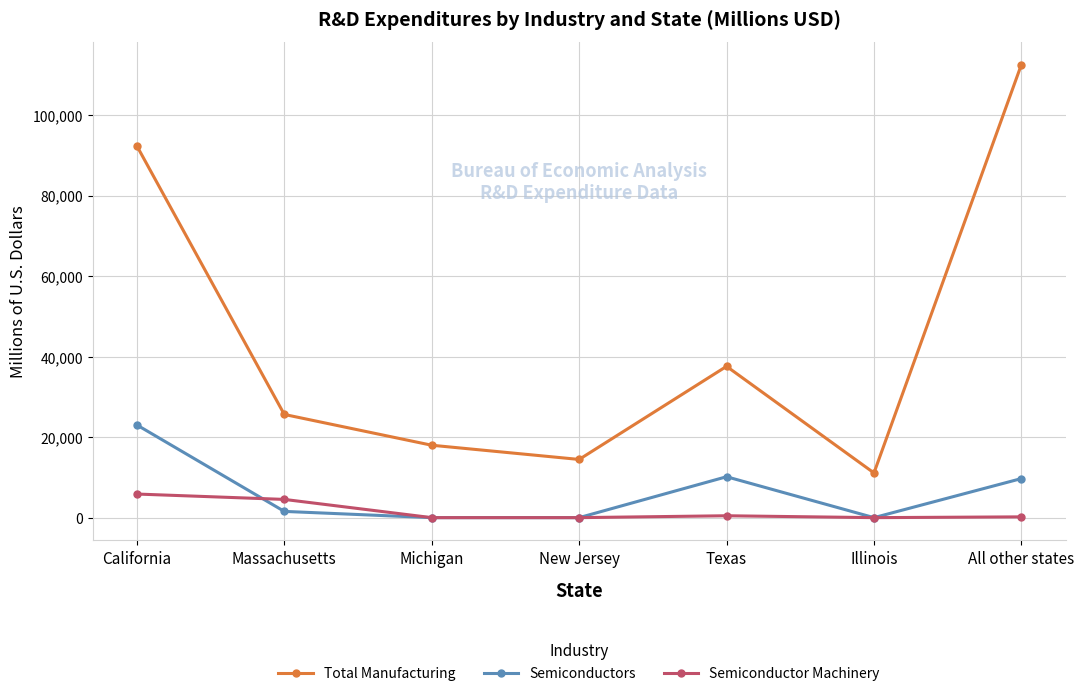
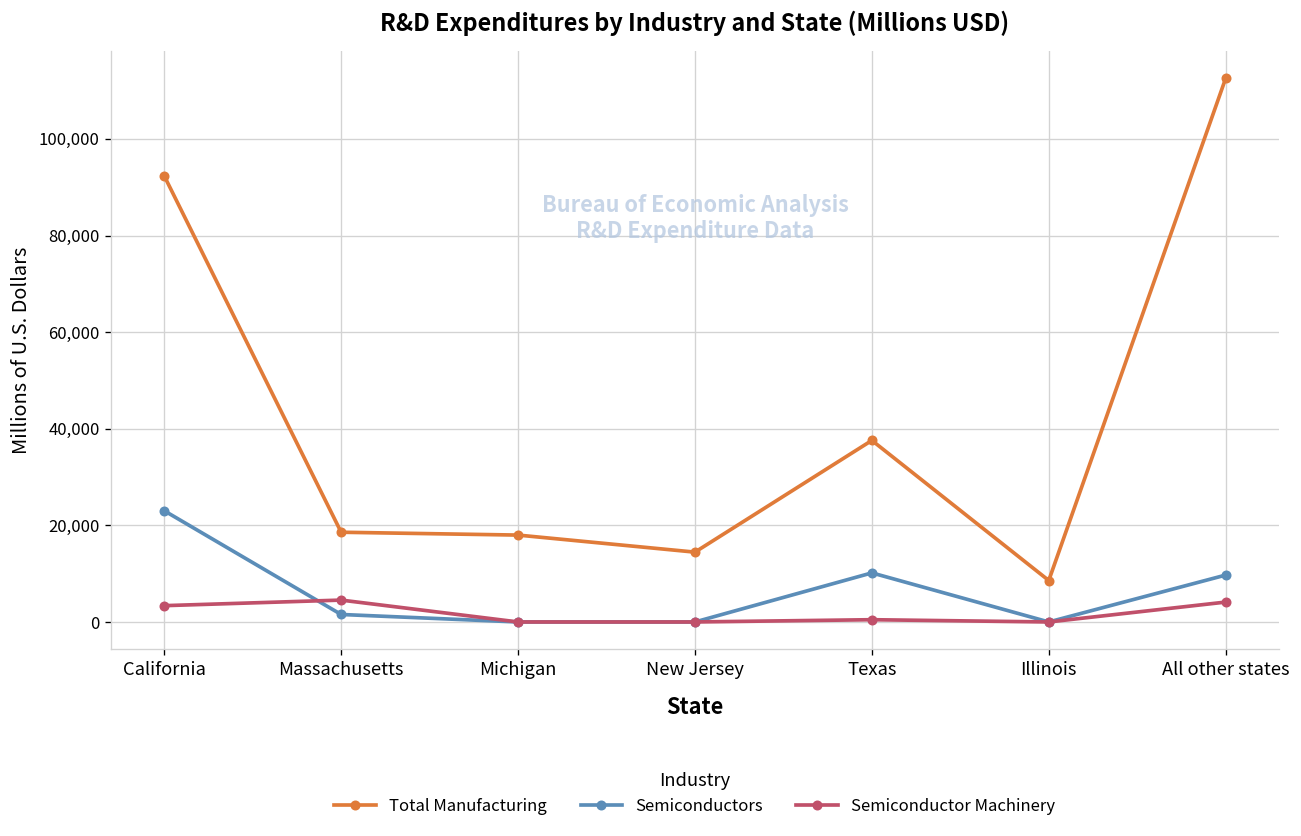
Semiconductor Machinery, California: 6,000 -> 3,000
Total Manufacturing, Massachusetts: 26,000 -> 19,000
Total Manufacturing, Illinois: 11,000 -> 9,000
Semiconductor Machinery, All other states: 0 -> 4,000
